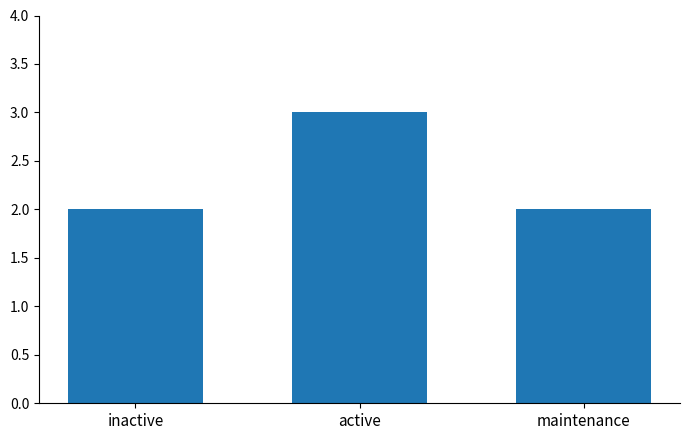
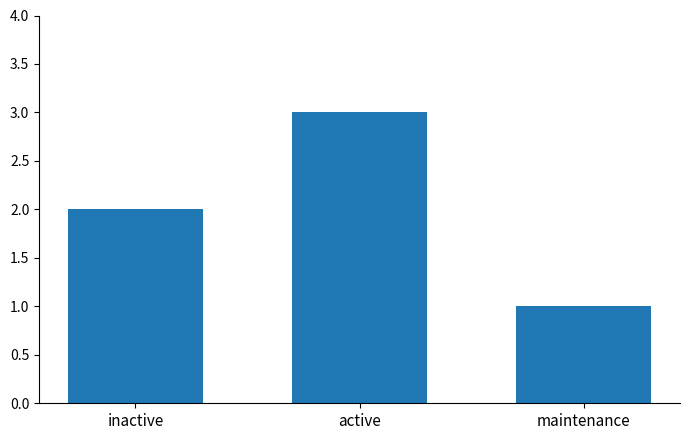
maintenance: 2 -> 1
